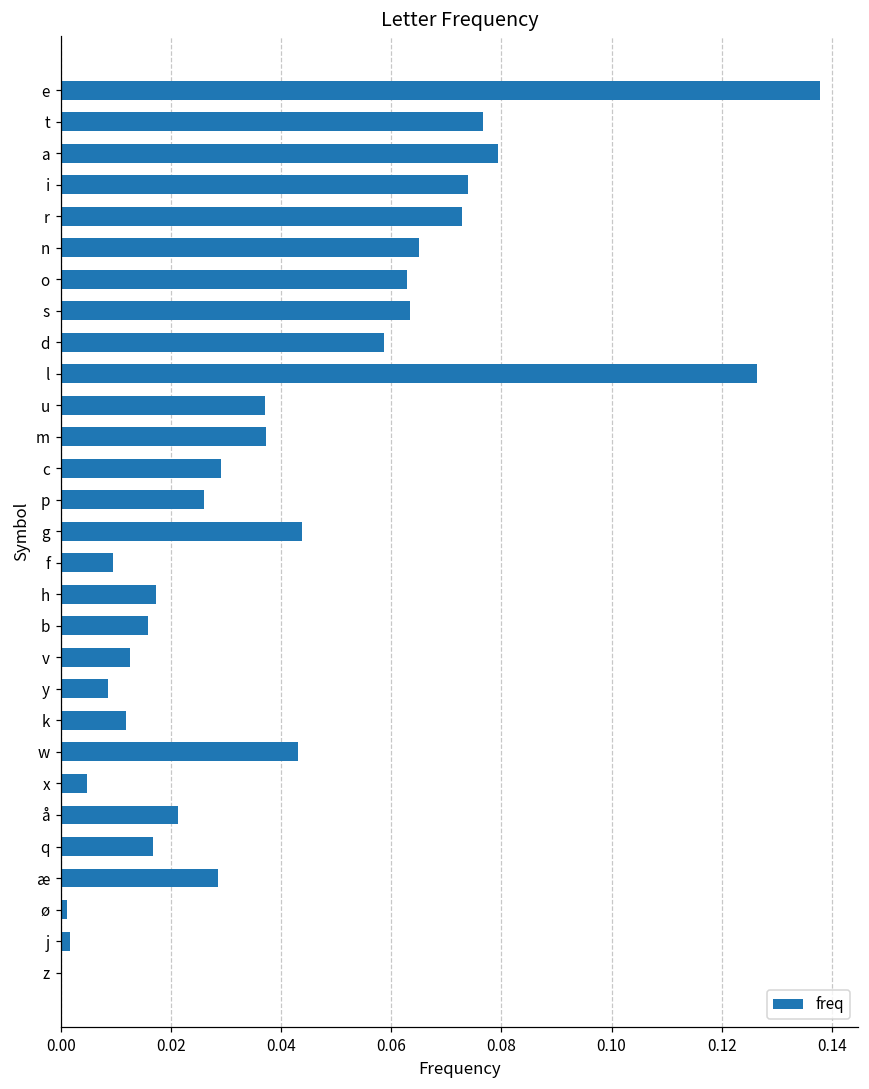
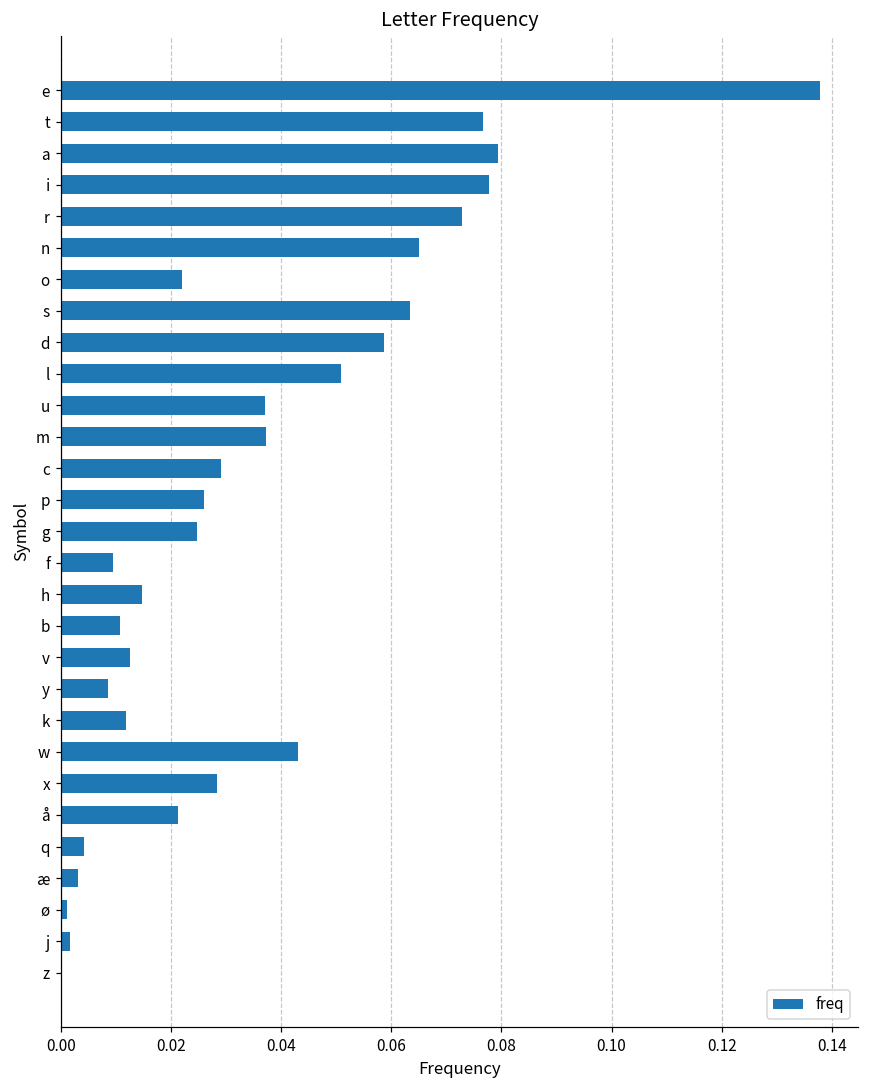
i: 0.074 -> 0.078
o: 0.063 -> 0.022
l: 0.126 -> 0.051
g: 0.044 -> 0.025
h: 0.017 -> 0.015
b: 0.016 -> 0.011
x: 0.005 -> 0.028
q: 0.017 -> 0.004
æ: 0.029 -> 0.003
